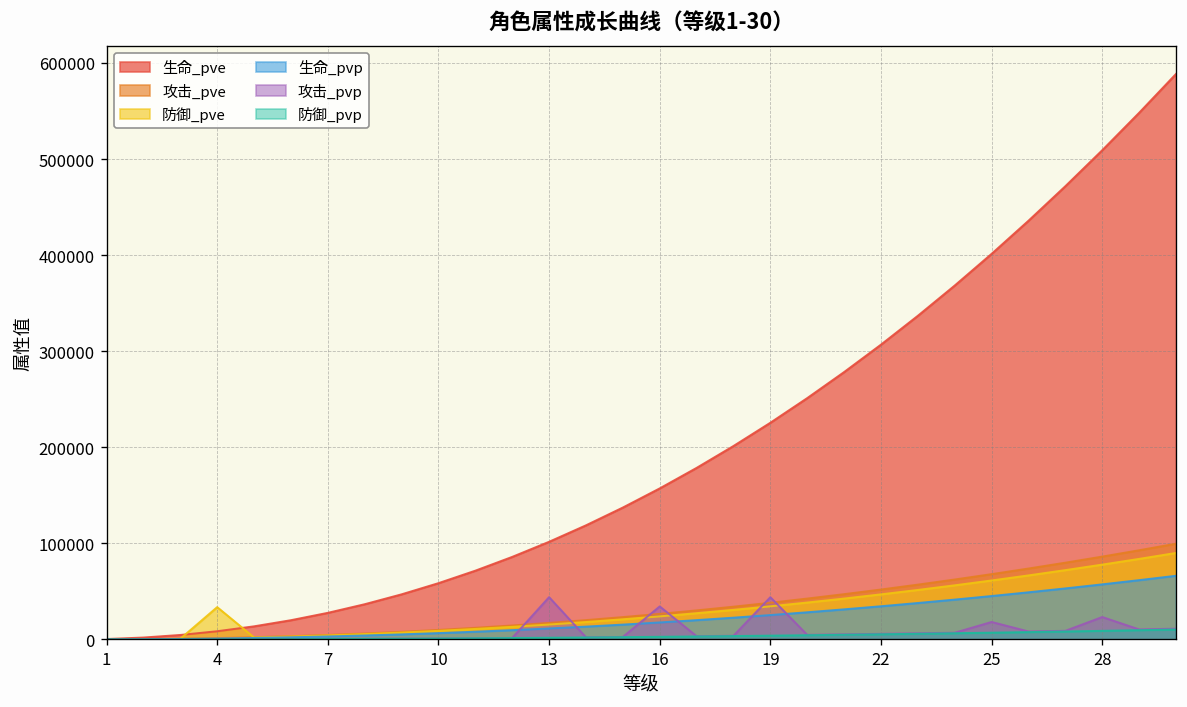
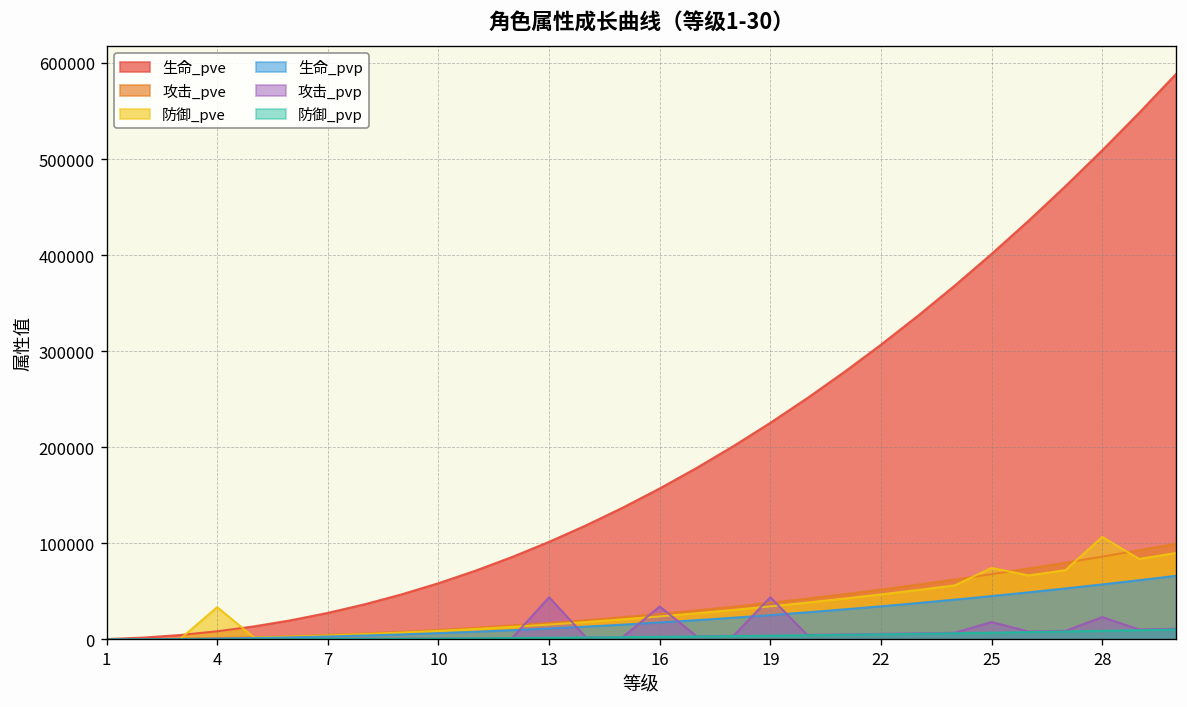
防御_pve, 25: 60000 -> 70000
防御_pve, 28: 80000 -> 110000
